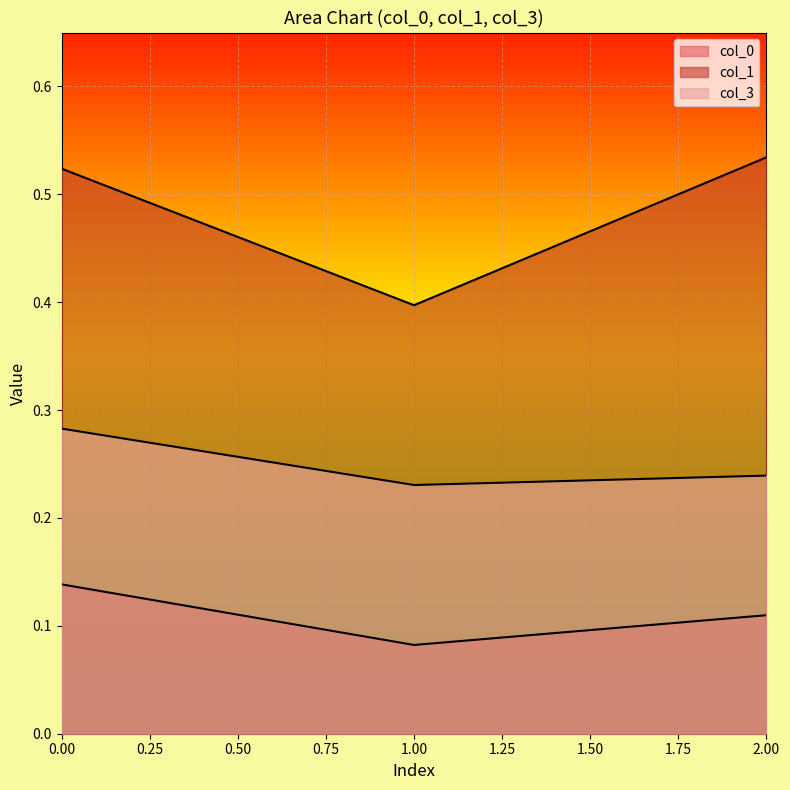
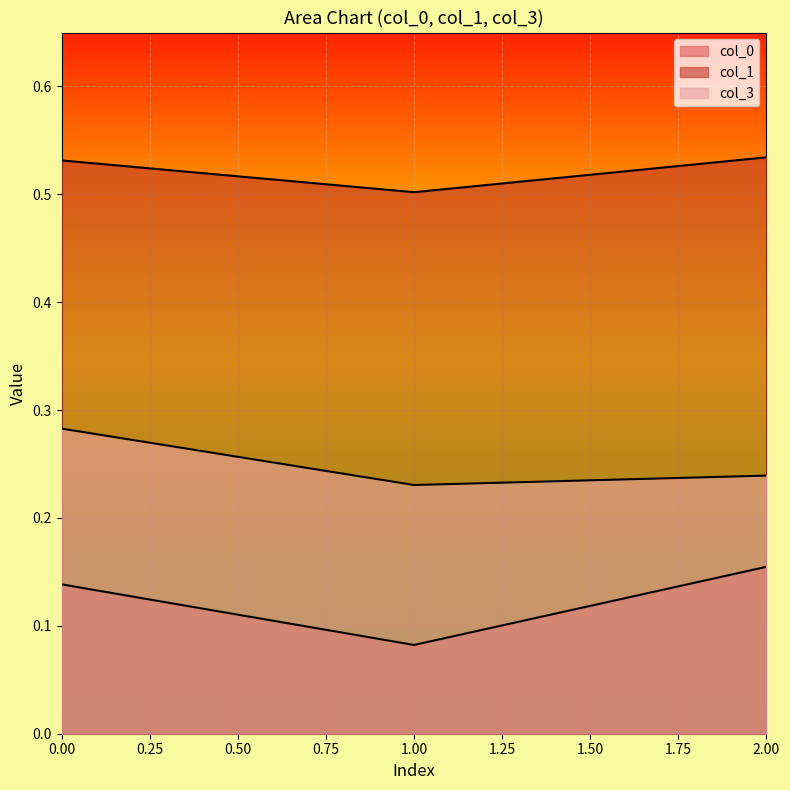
col_1, 0.00: 0.524 -> 0.531
col_1, 1.00: 0.397 -> 0.502
col_0, 2.00: 0.110 -> 0.155
